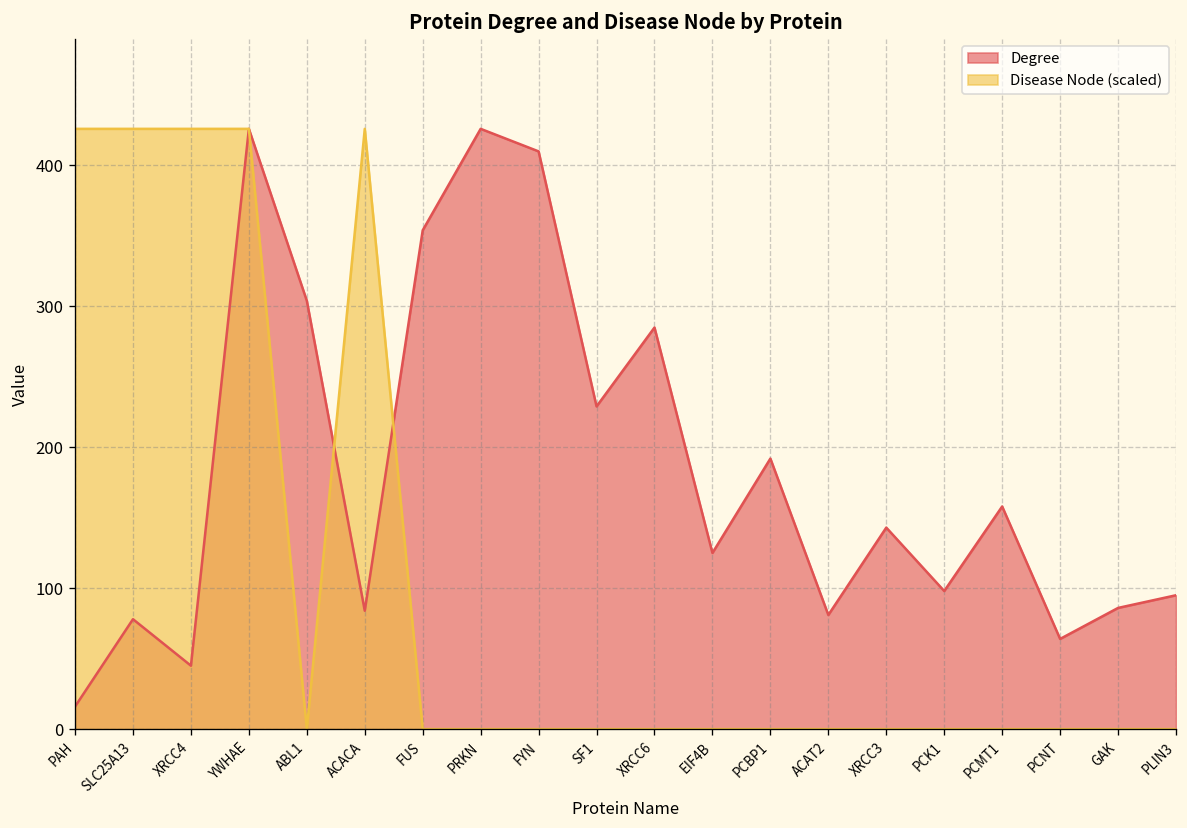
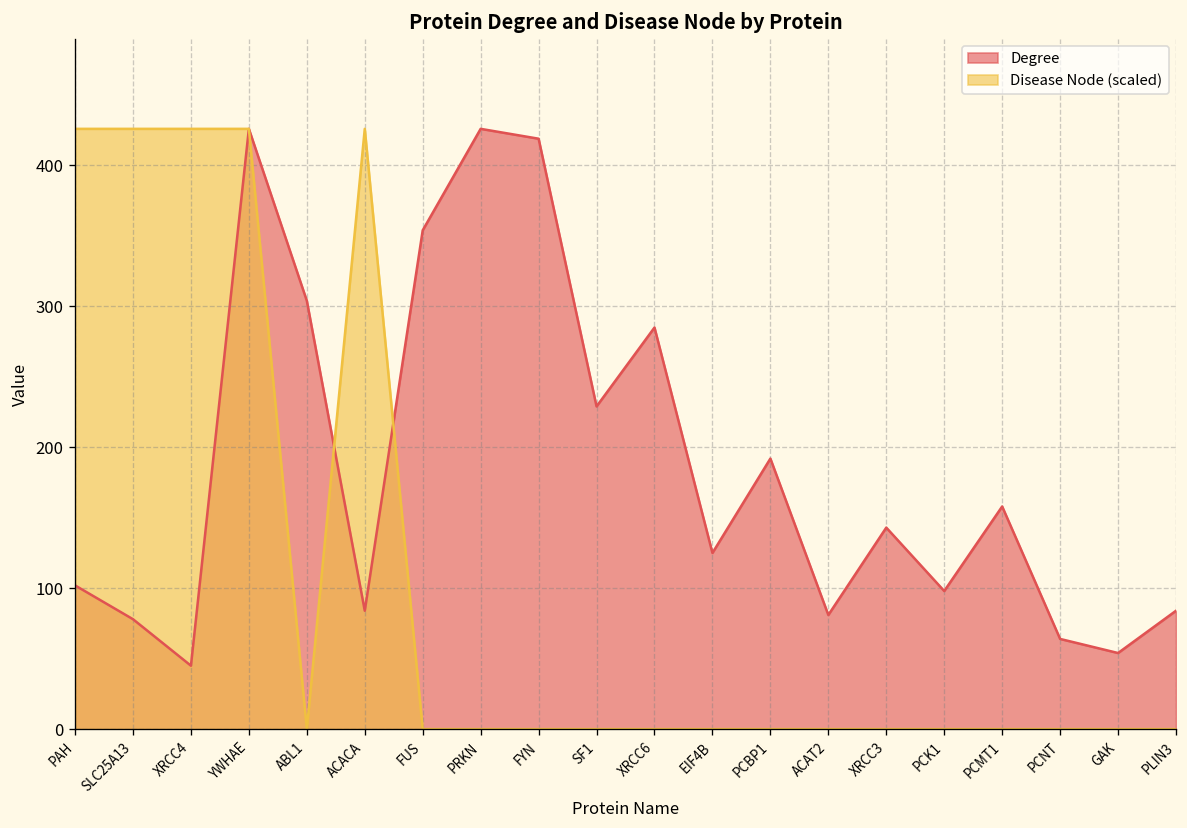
Degree, PAH: 16 -> 102
Degree, FYN: 410 -> 419
Degree, GAK: 86 -> 54
Degree, PLIN3: 95 -> 84
